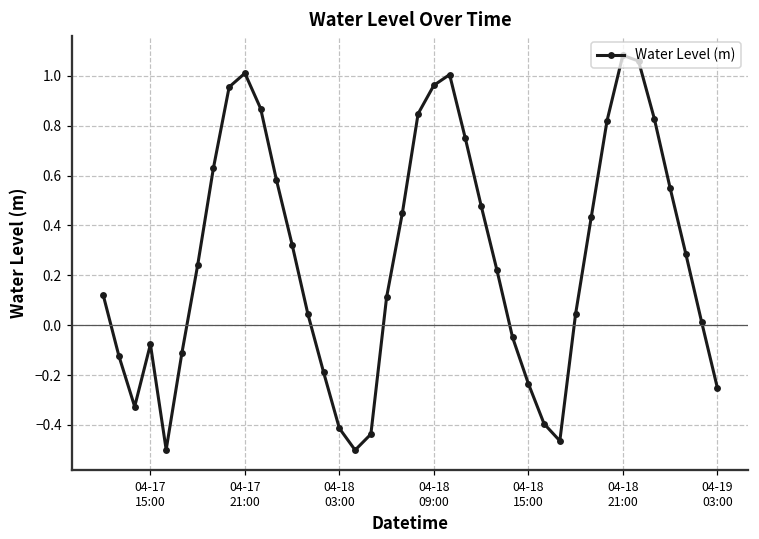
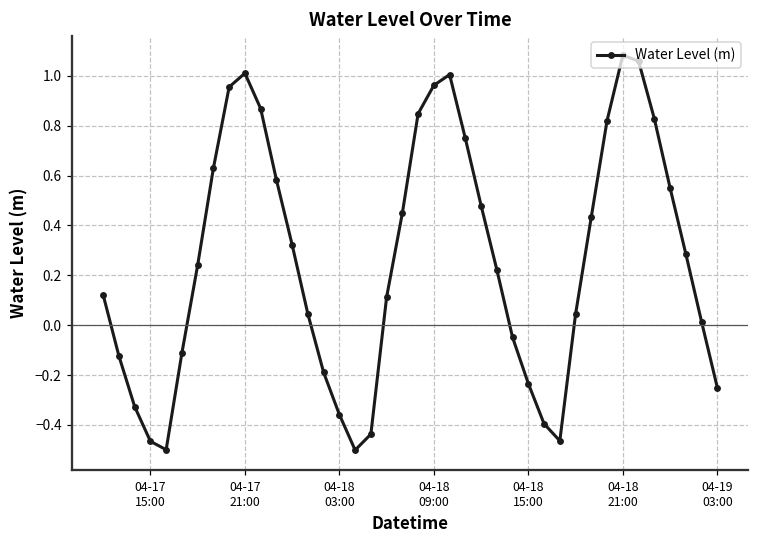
04-17 15:00: -0.08 -> -0.47
04-18 03:00: -0.41 -> -0.36
